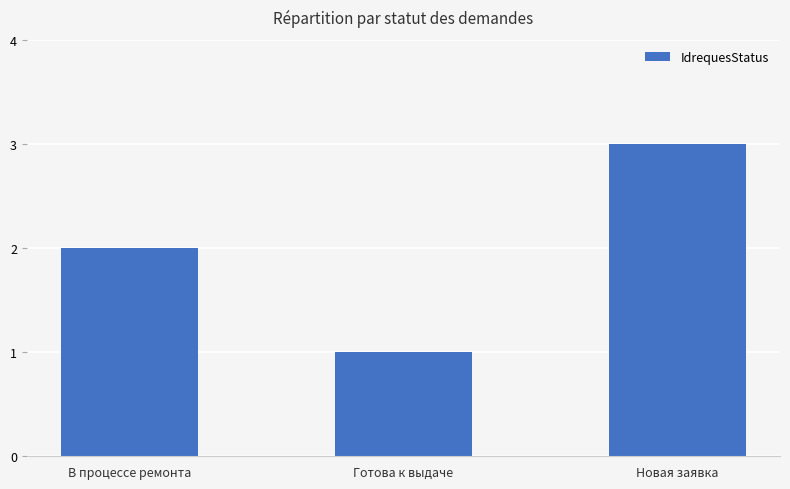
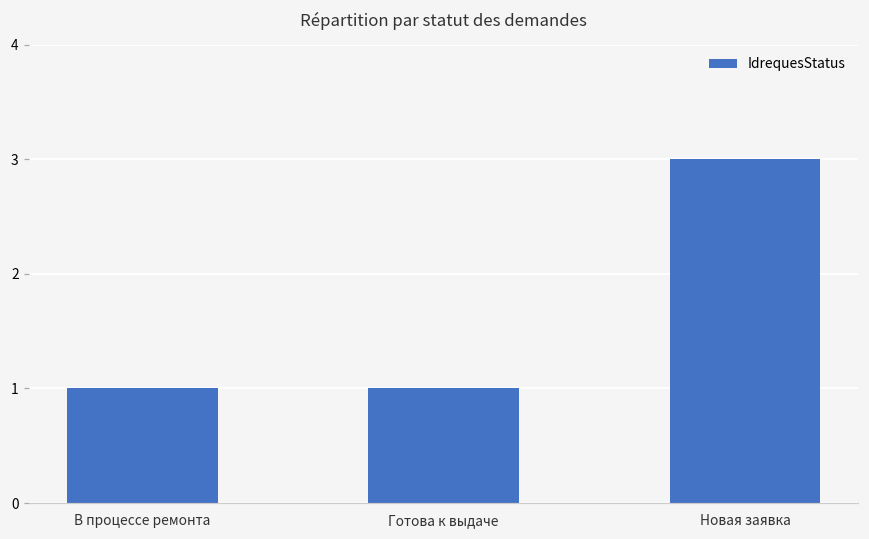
В процессе ремонта: 2 -> 1
